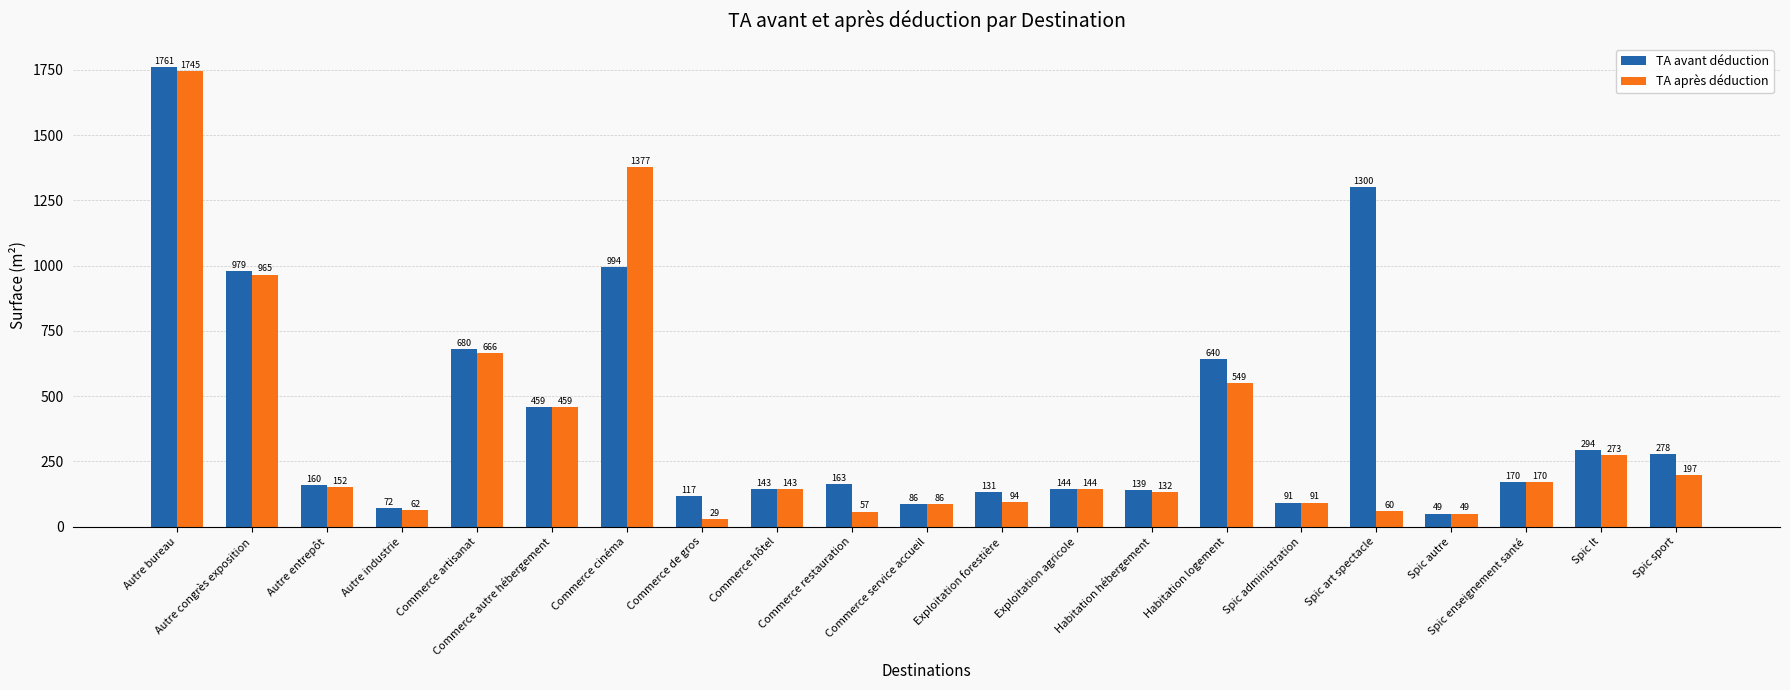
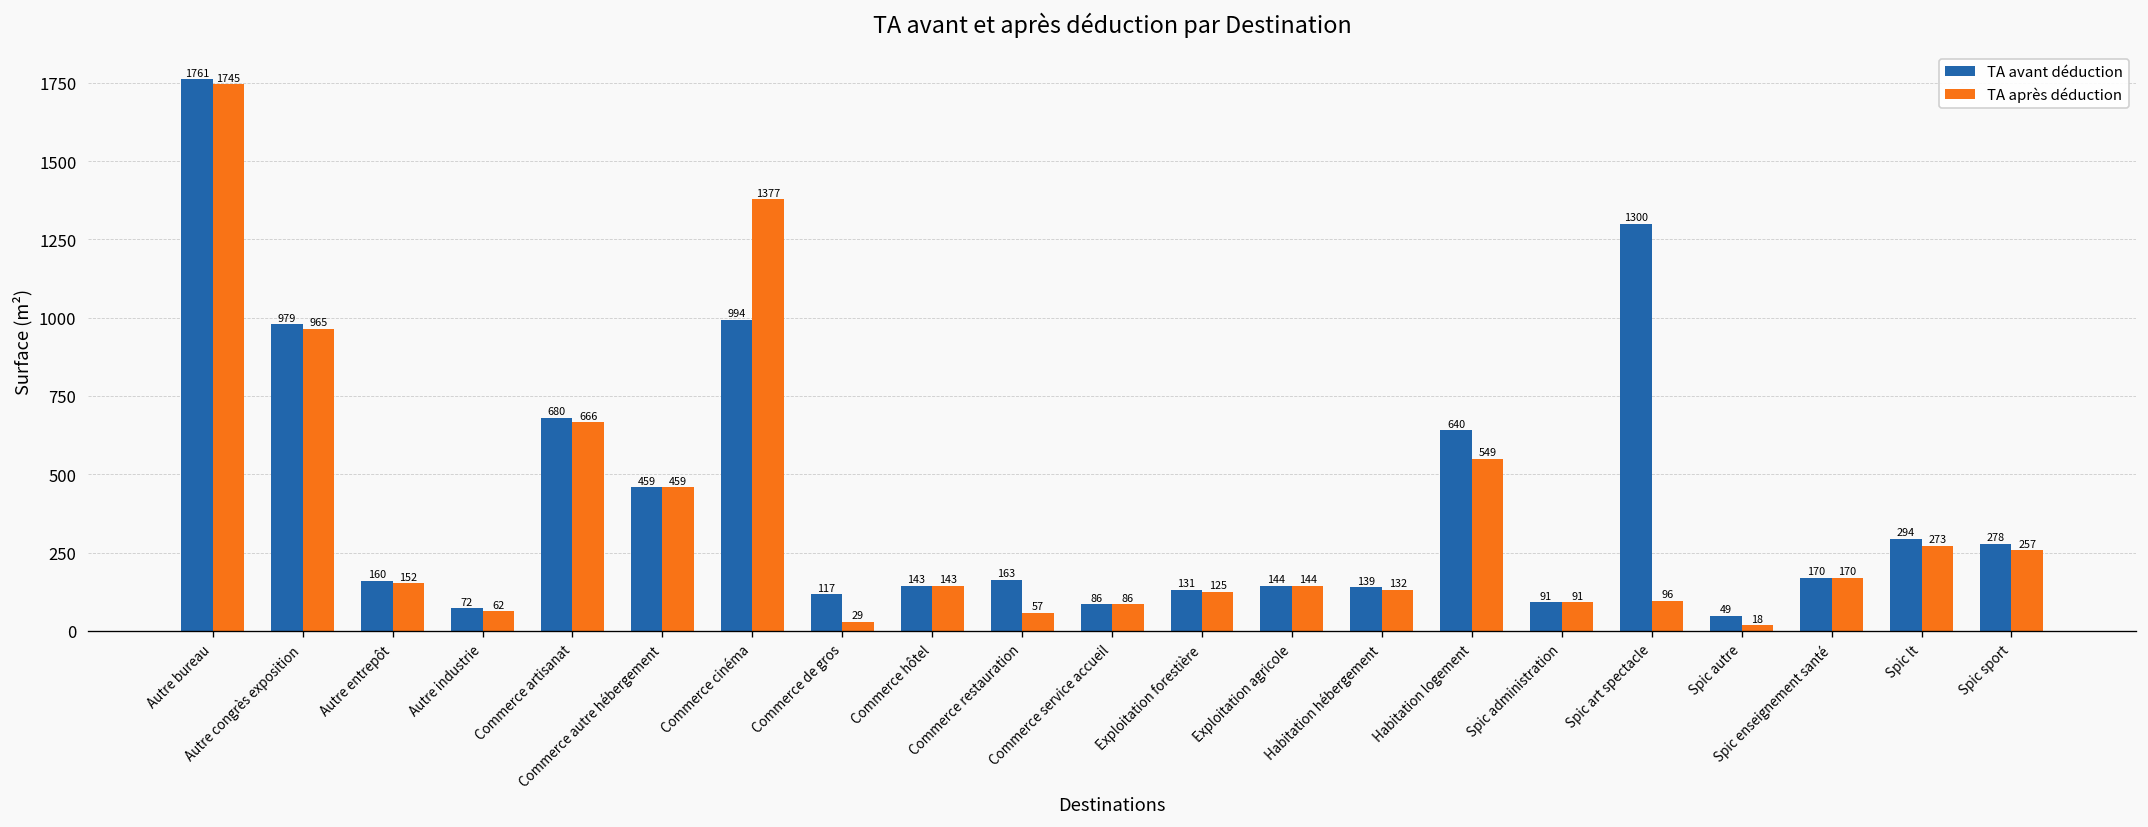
TA après déduction, Exploitation forestière: 94 -> 125
TA après déduction, Spic art spectacle: 60 -> 96
TA après déduction, Spic autre: 49 -> 18
TA après déduction, Spic sport: 197 -> 257
